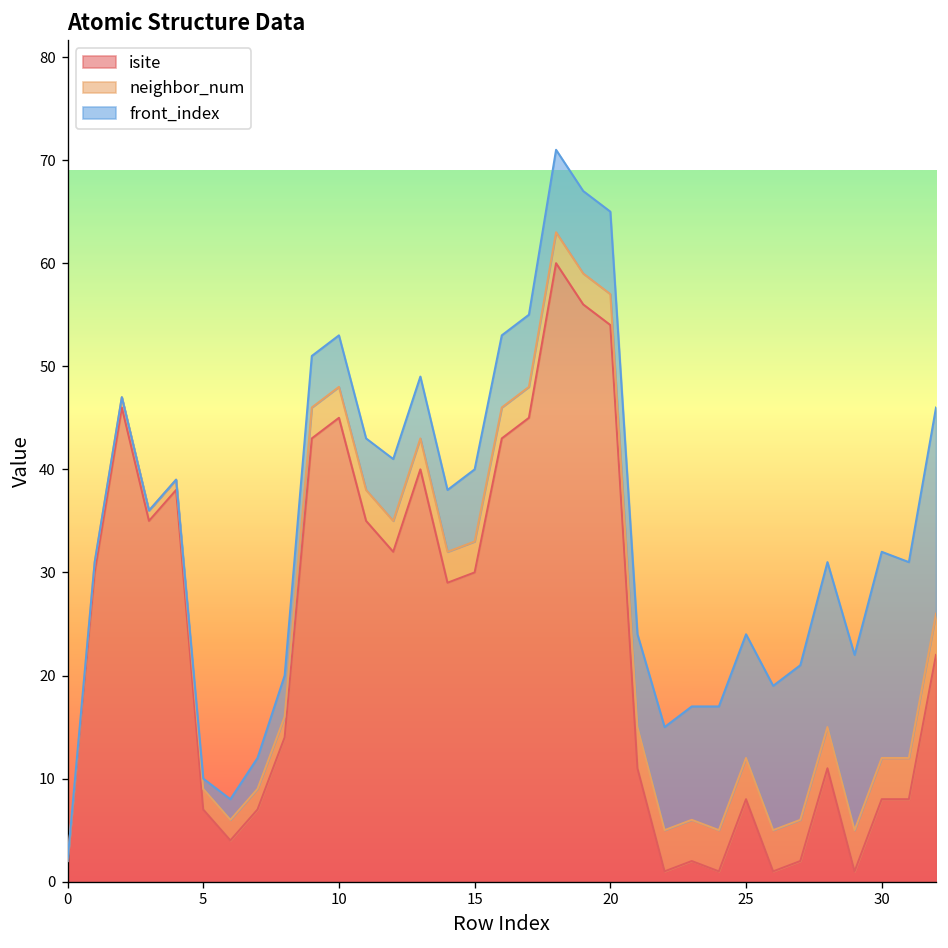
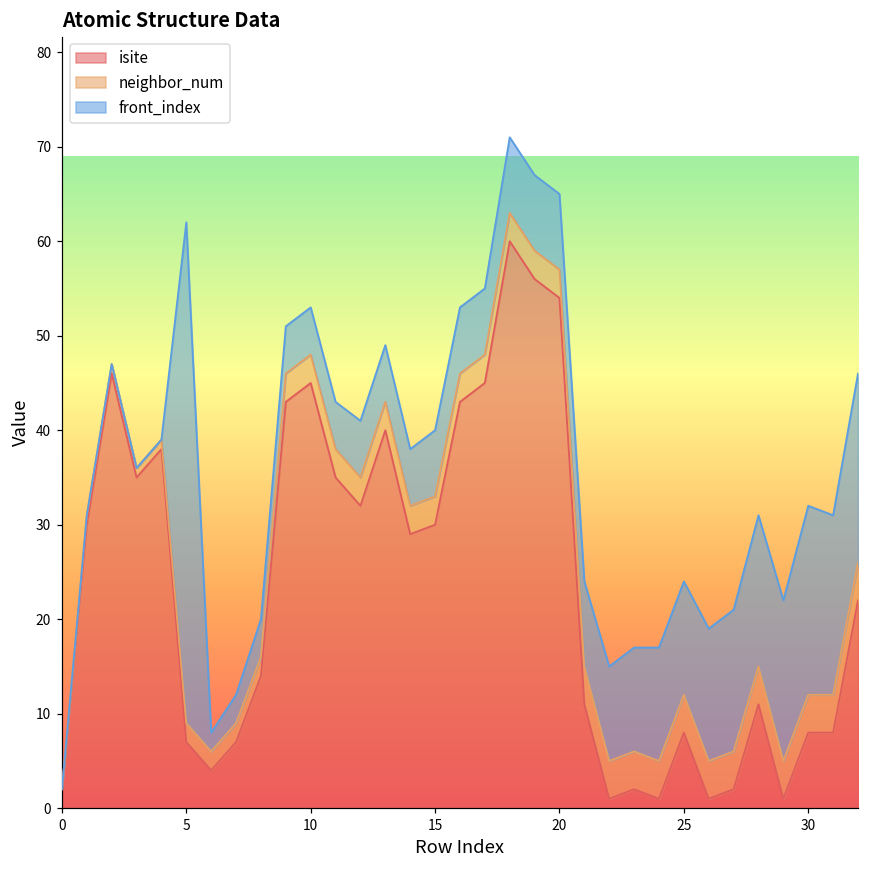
front_index, 5: 1 -> 53
